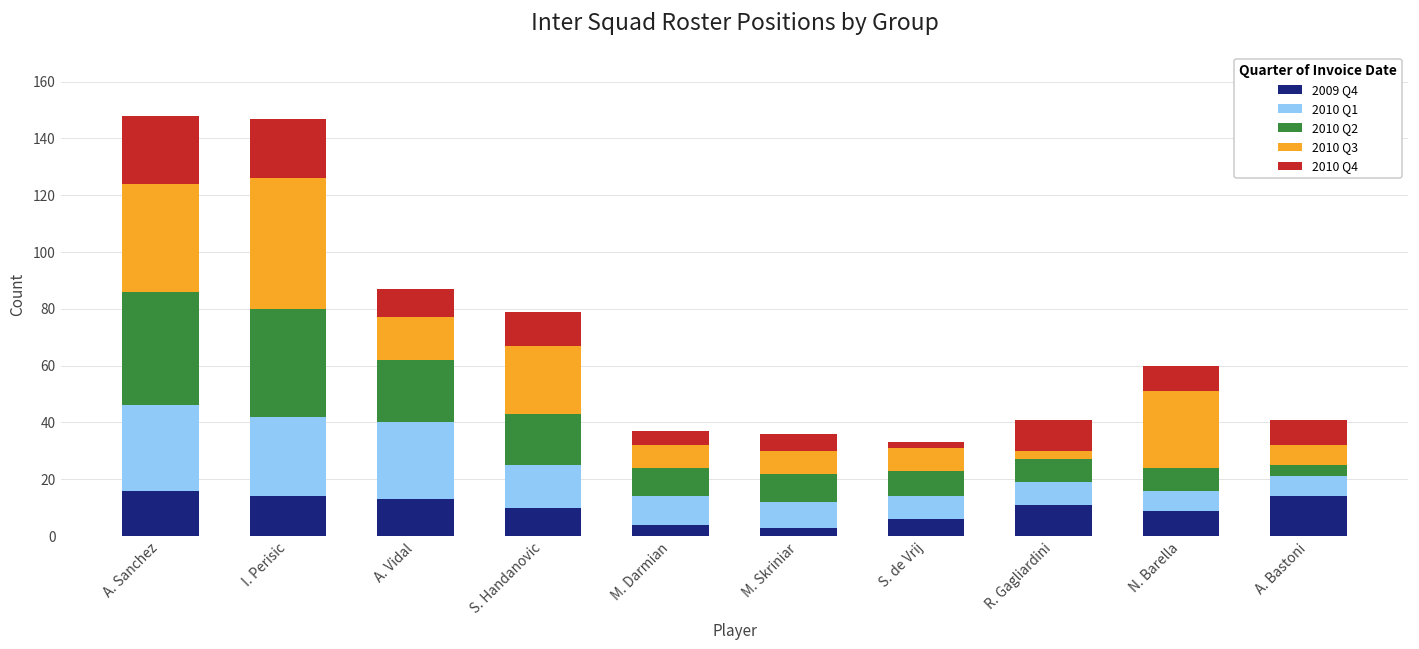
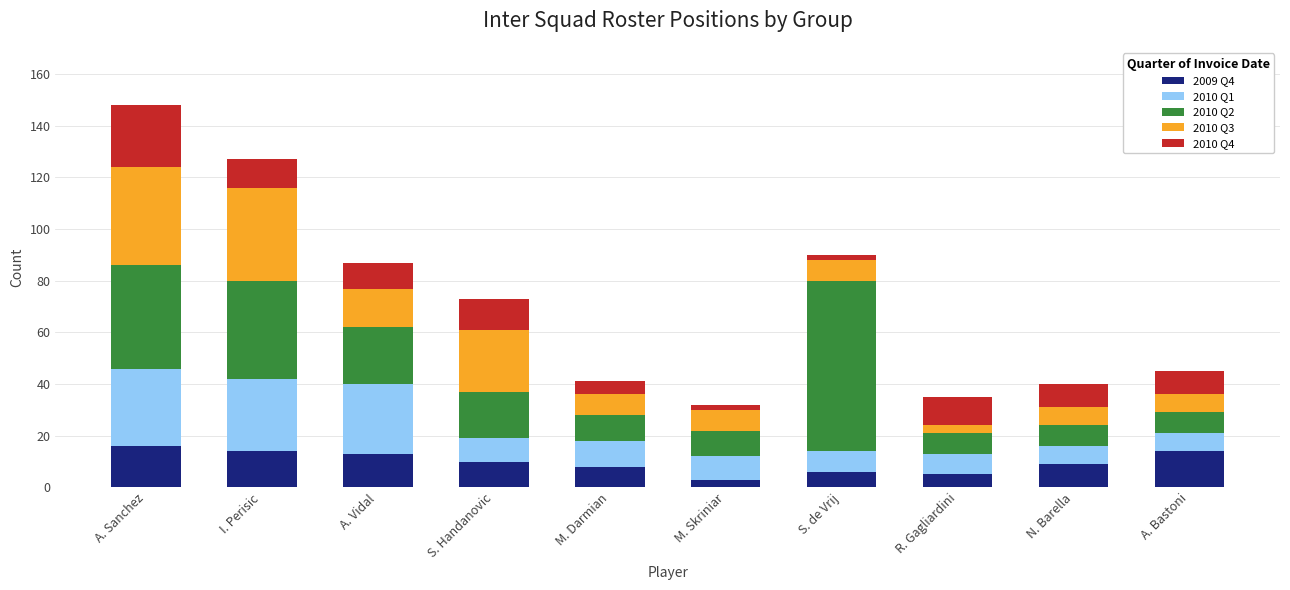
2010 Q3, I. Perisic: 46 -> 36
2010 Q4, I. Perisic: 21 -> 11
2010 Q1, S. Handanovic: 15 -> 9
2009 Q4, M. Darmian: 4 -> 8
2010 Q4, M. Skriniar: 6 -> 2
2010 Q2, S. de Vrij: 9 -> 66
2009 Q4, R. Gagliardini: 11 -> 5
2010 Q3, N. Barella: 27 -> 7
2010 Q2, A. Bastoni: 4 -> 8
